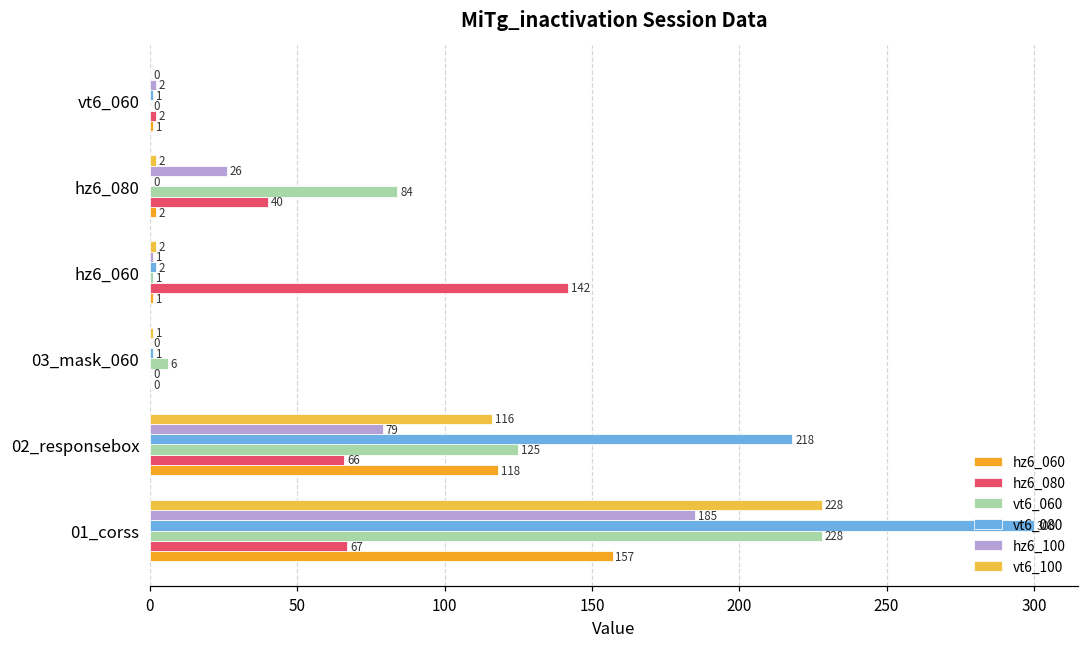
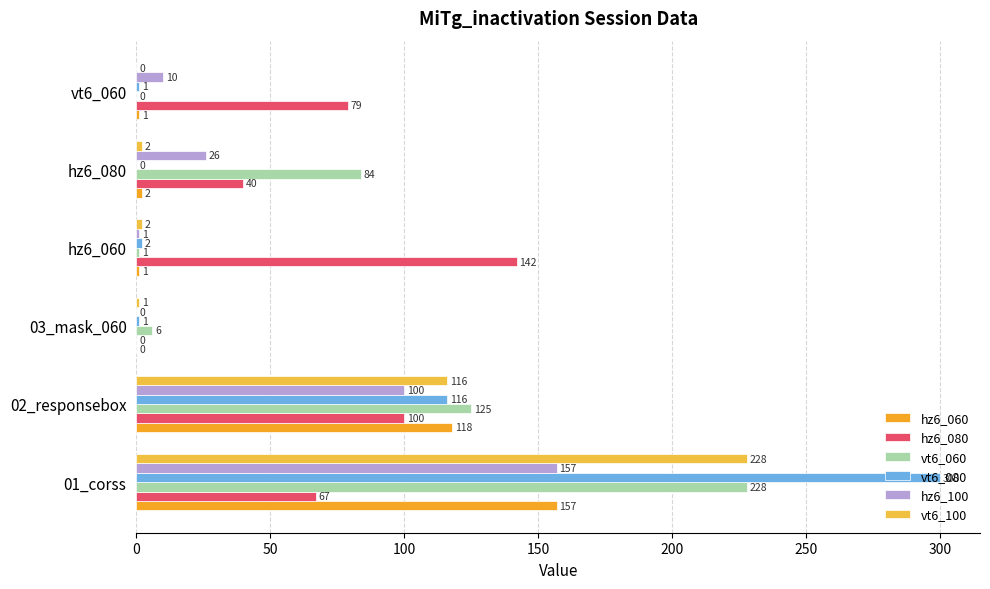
hz6_100, vt6_060: 2 -> 10
hz6_080, vt6_060: 2 -> 79
hz6_100, 02_responsebox: 79 -> 100
vt6_080, 02_responsebox: 218 -> 116
hz6_080, 02_responsebox: 66 -> 100
hz6_100, 01_corss: 185 -> 157
